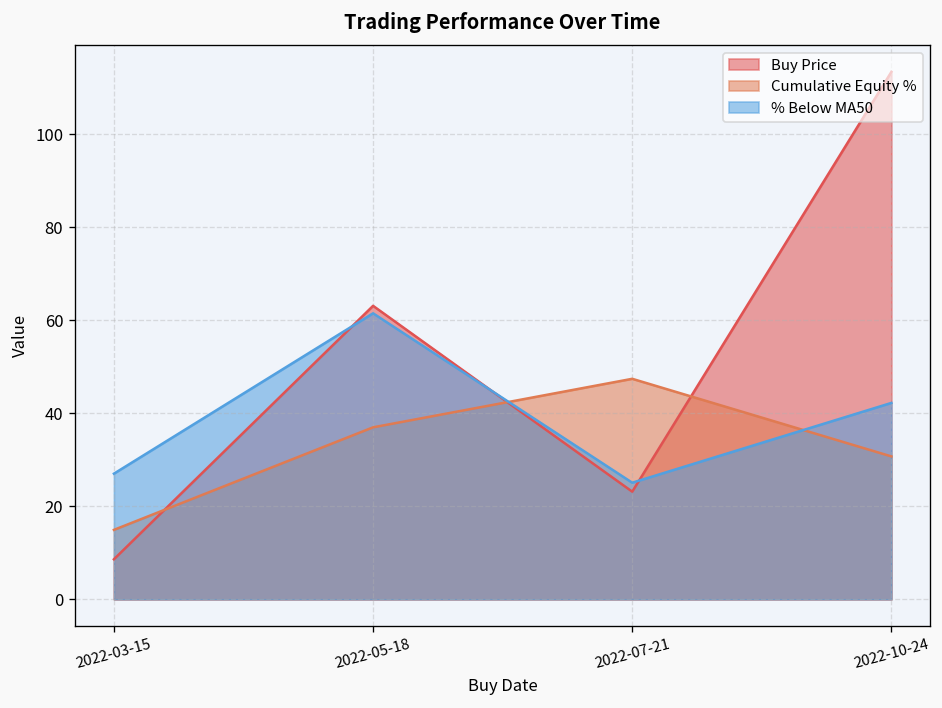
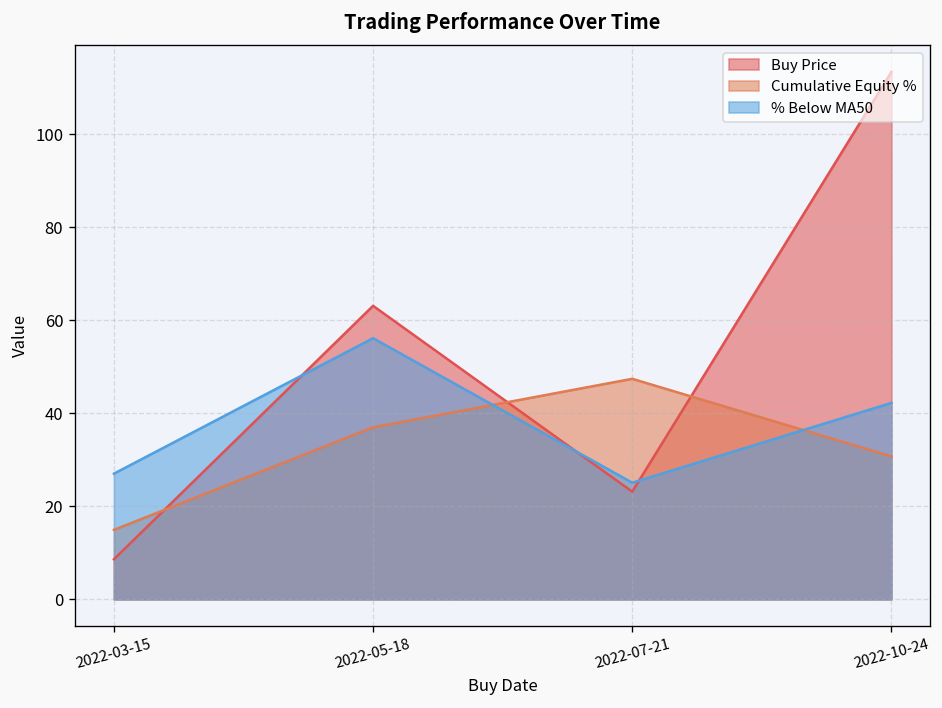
% Below MA50, 2022-05-18: 61 -> 56
